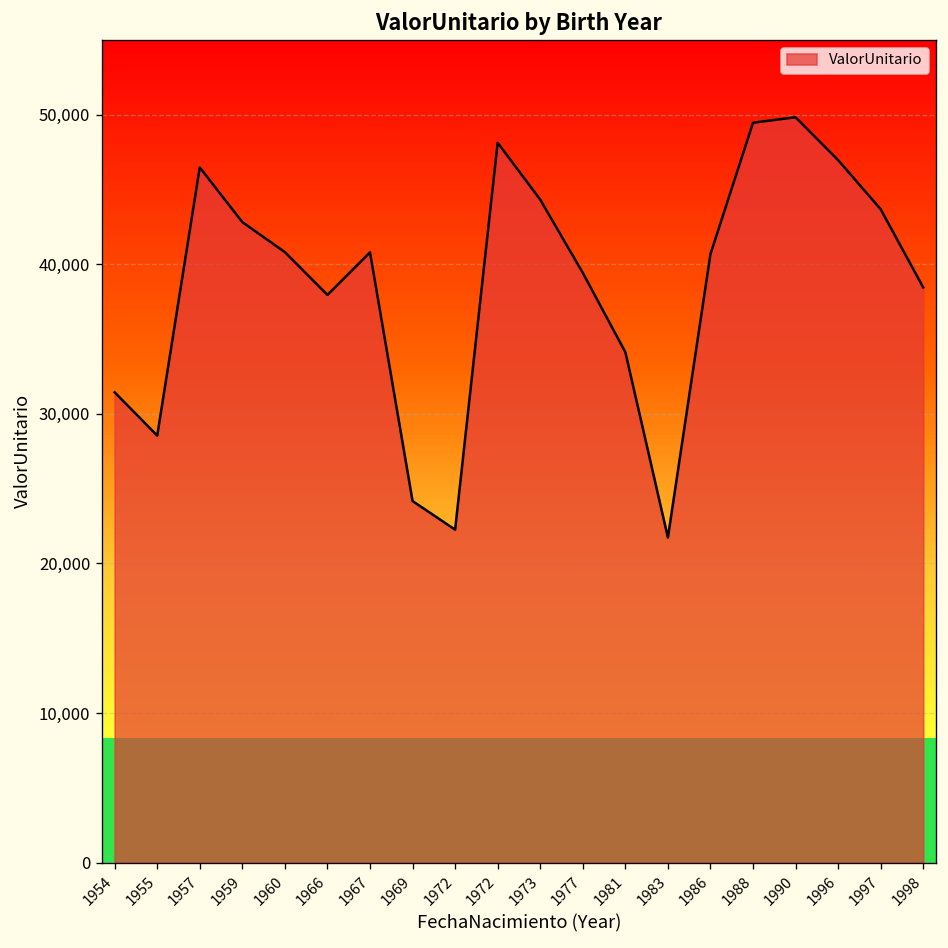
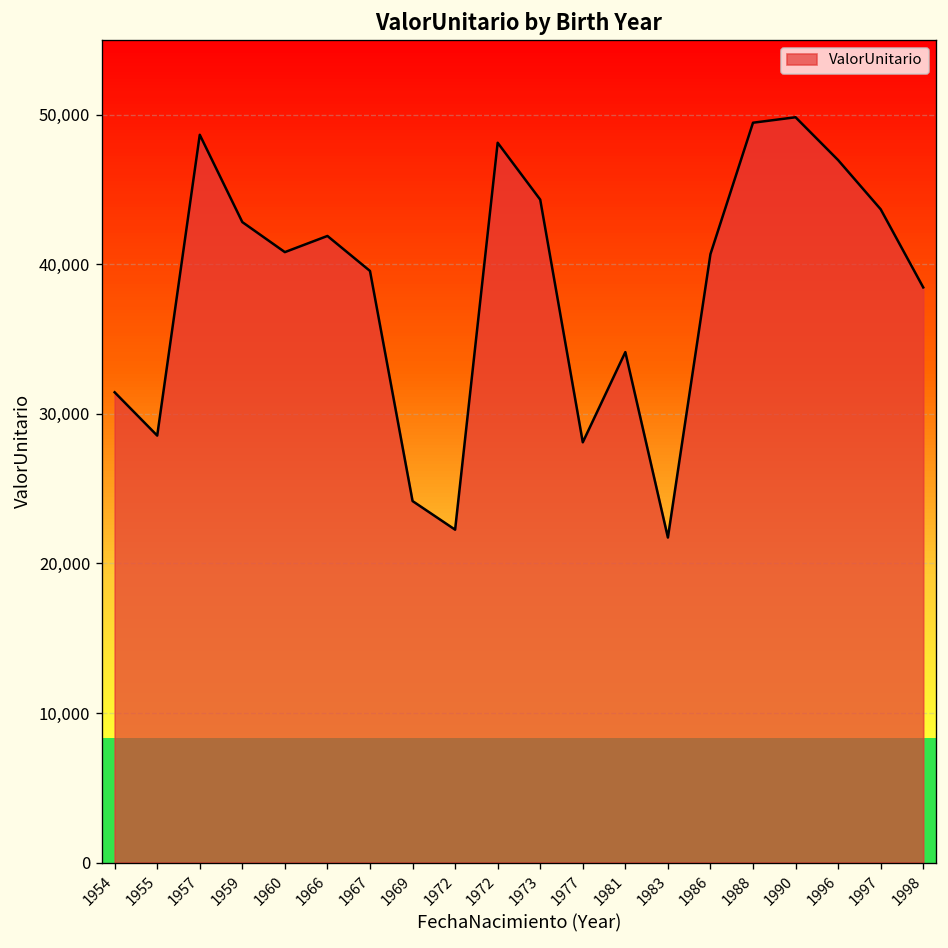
1957: 46,500 -> 48,700
1966: 38,000 -> 41,900
1967: 40,800 -> 39,600
1977: 39,400 -> 28,100
